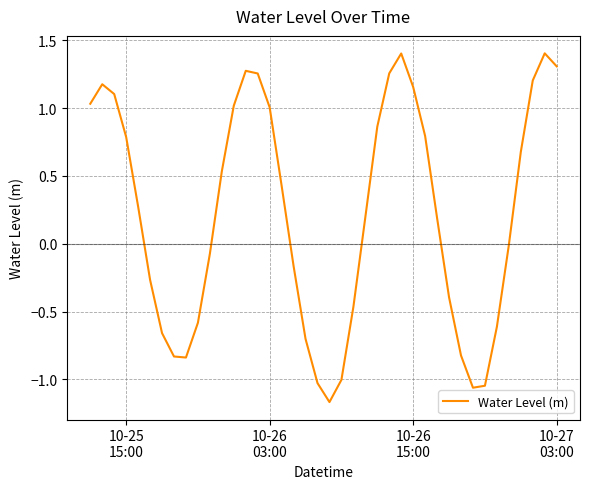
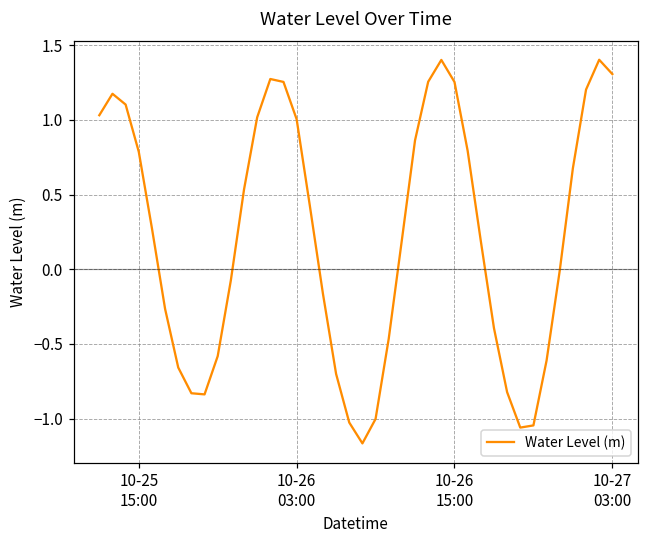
10-26 15:00: 1.15 -> 1.25
